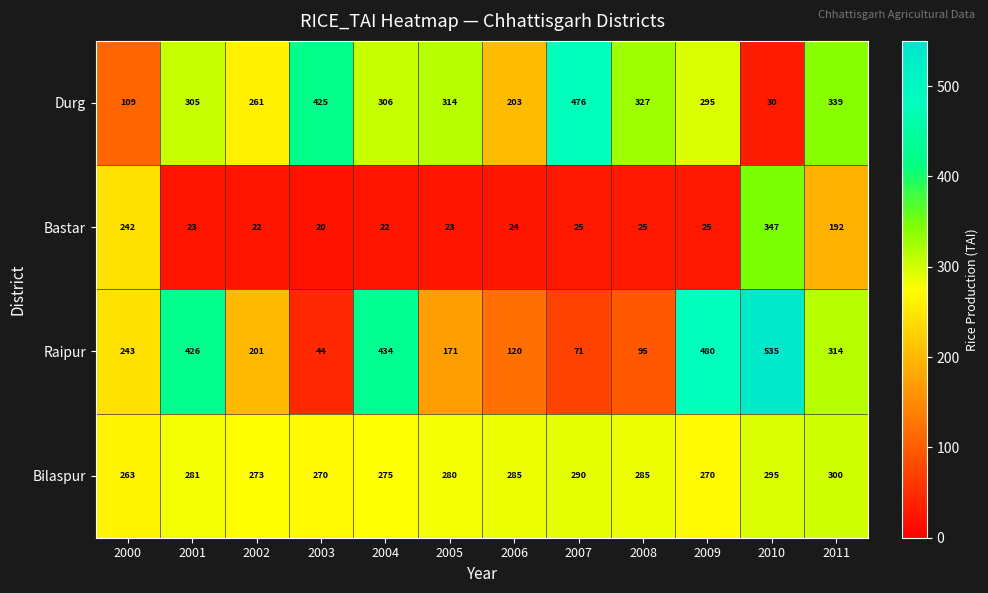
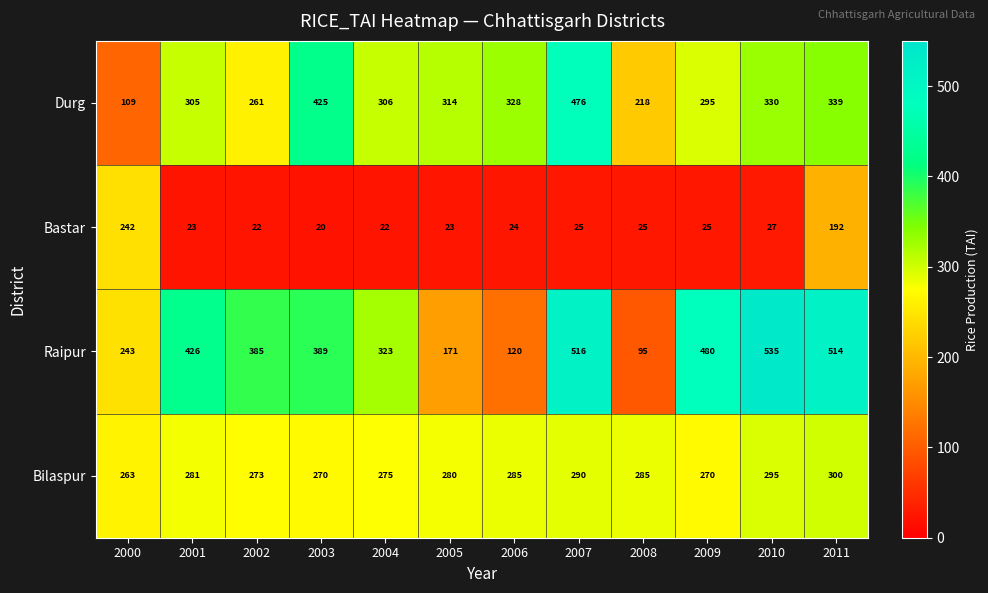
Durg, 2006: 203 -> 328
Durg, 2008: 327 -> 218
Durg, 2010: 30 -> 330
Bastar, 2010: 347 -> 27
Raipur, 2002: 201 -> 385
Raipur, 2003: 44 -> 389
Raipur, 2004: 434 -> 323
Raipur, 2007: 71 -> 516
Raipur, 2011: 314 -> 514
